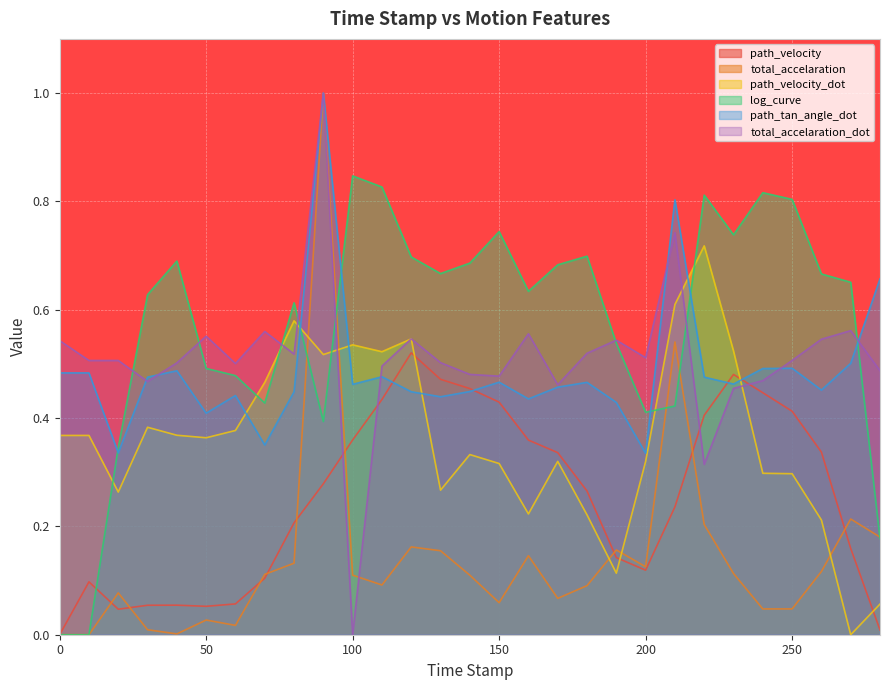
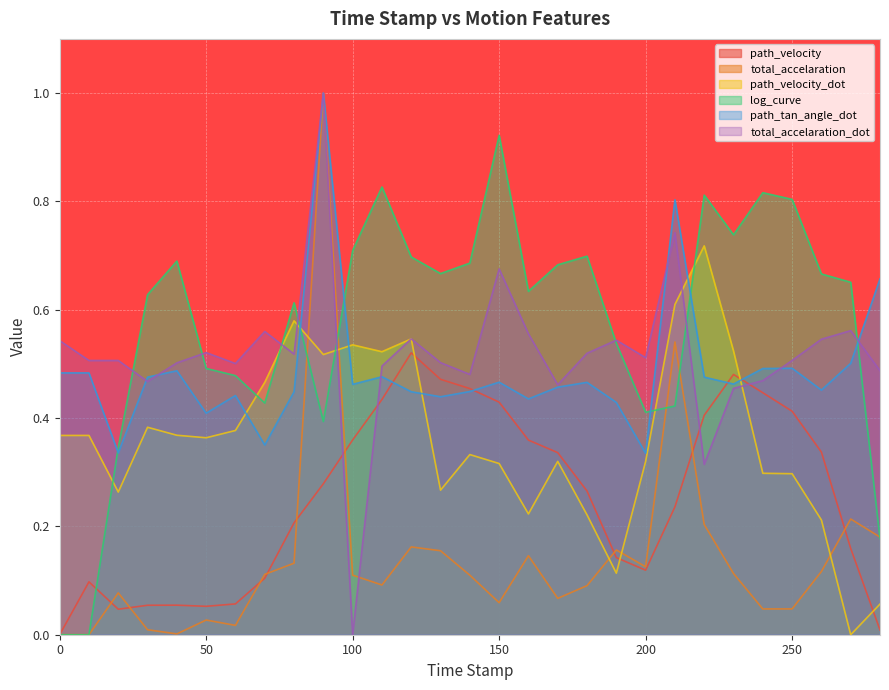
total_accelaration_dot, 50: 0.55 -> 0.52
log_curve, 100: 0.85 -> 0.71
log_curve, 150: 0.74 -> 0.92
total_accelaration_dot, 150: 0.48 -> 0.68
